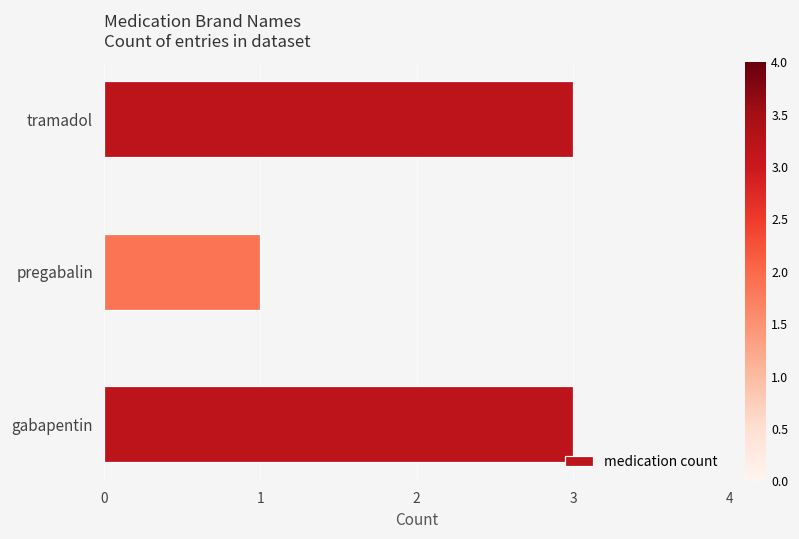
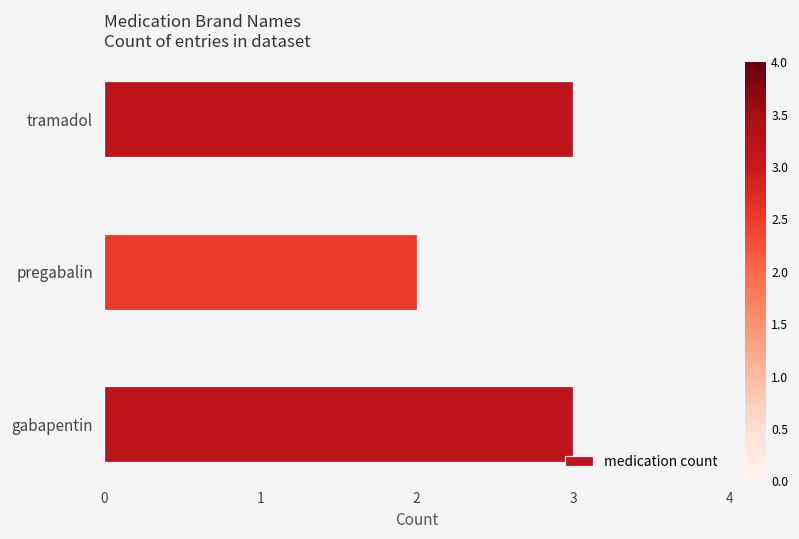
pregabalin: 1 -> 2
